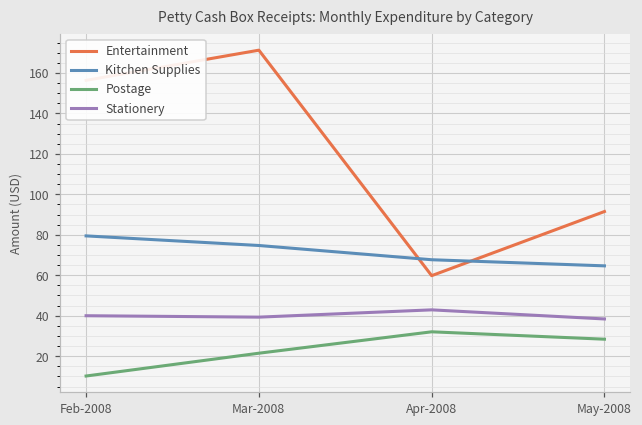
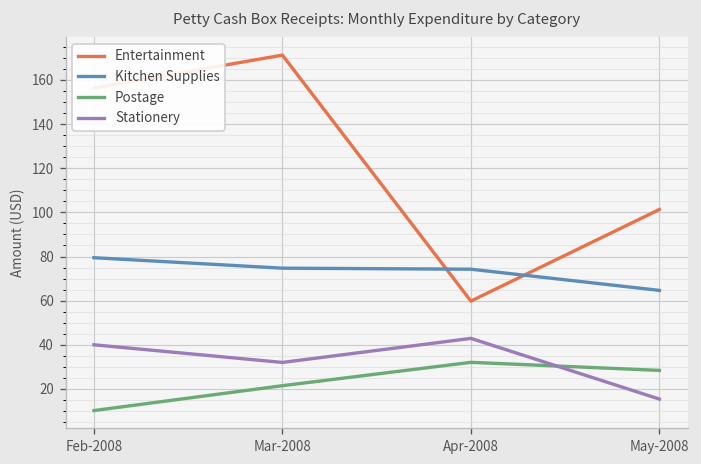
Stationery, Mar-2008: 39 -> 32
Kitchen Supplies, Apr-2008: 68 -> 74
Entertainment, May-2008: 92 -> 101
Stationery, May-2008: 38 -> 15
